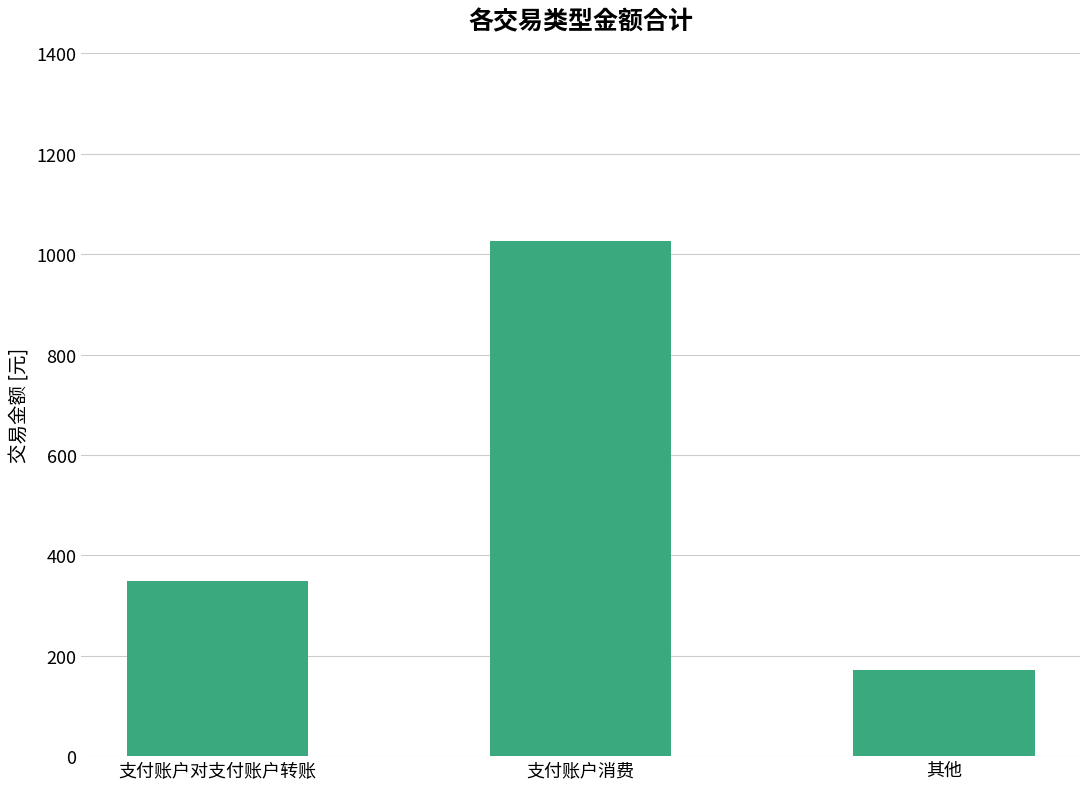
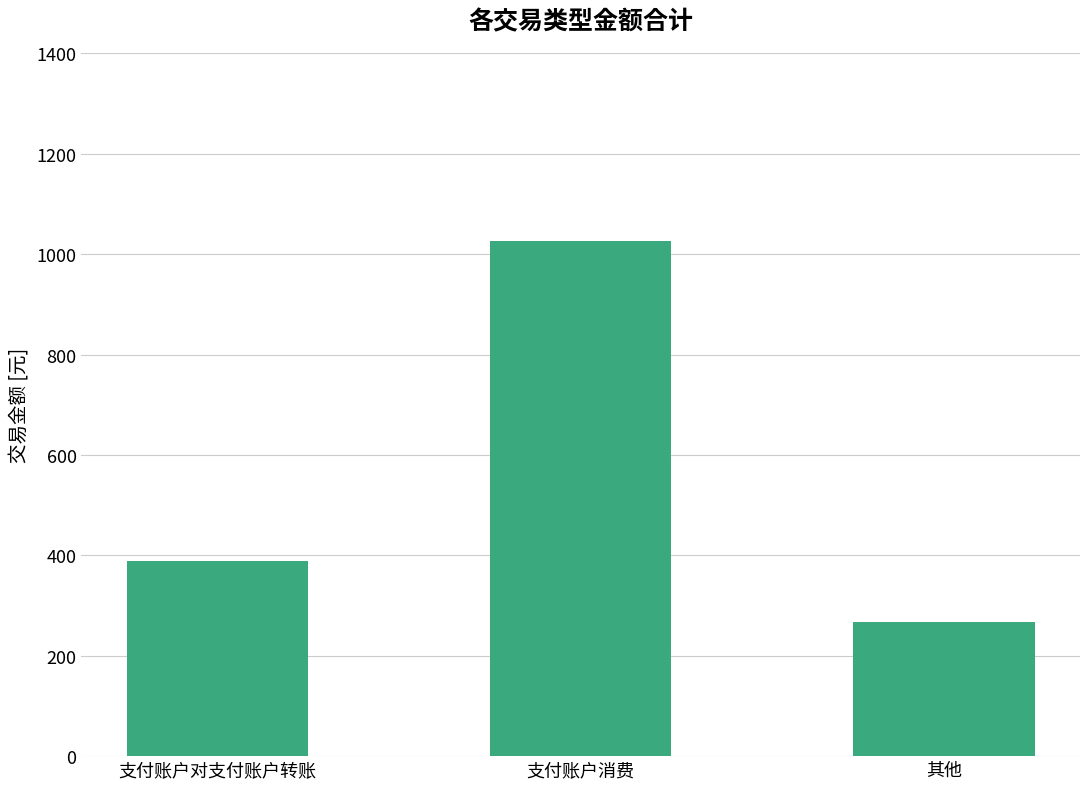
支付账户对支付账户转账: 350 -> 390
其他: 170 -> 270
